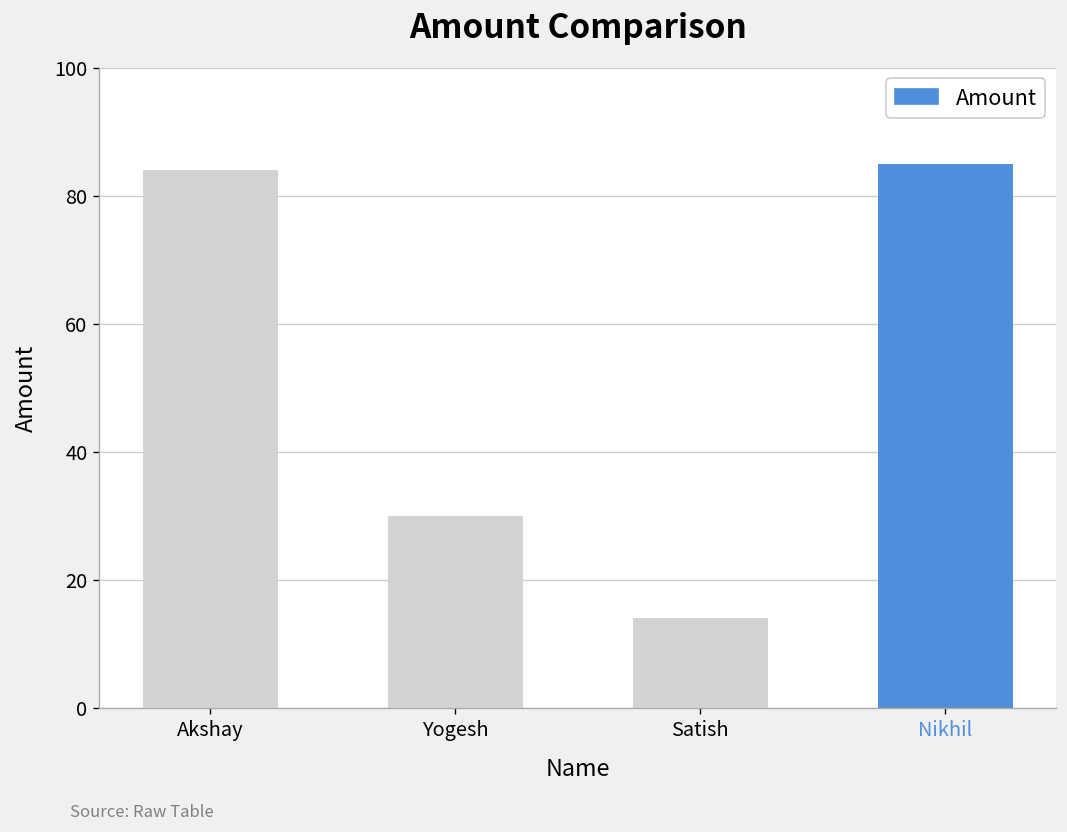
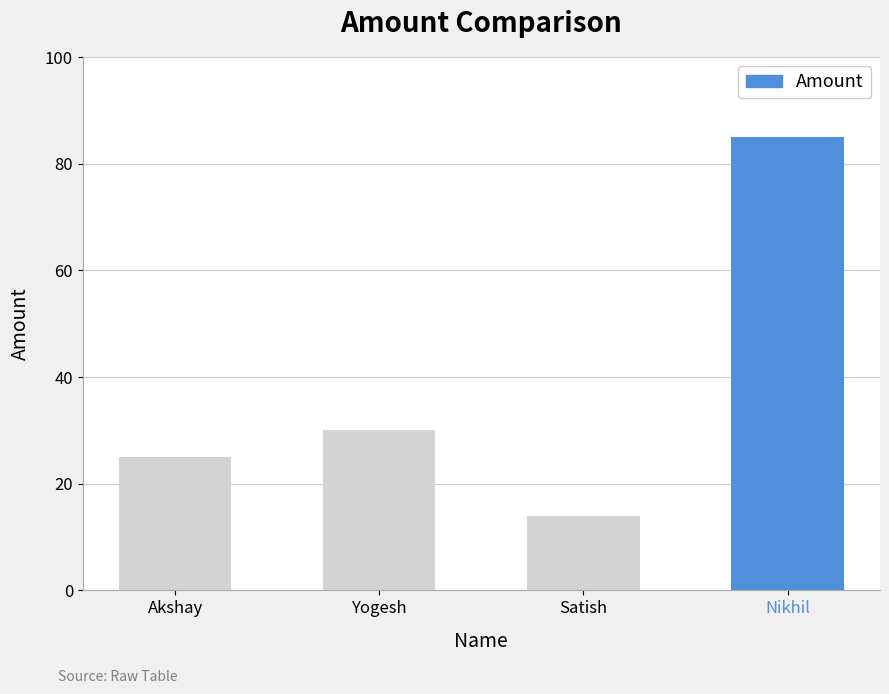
Akshay: 84 -> 25
